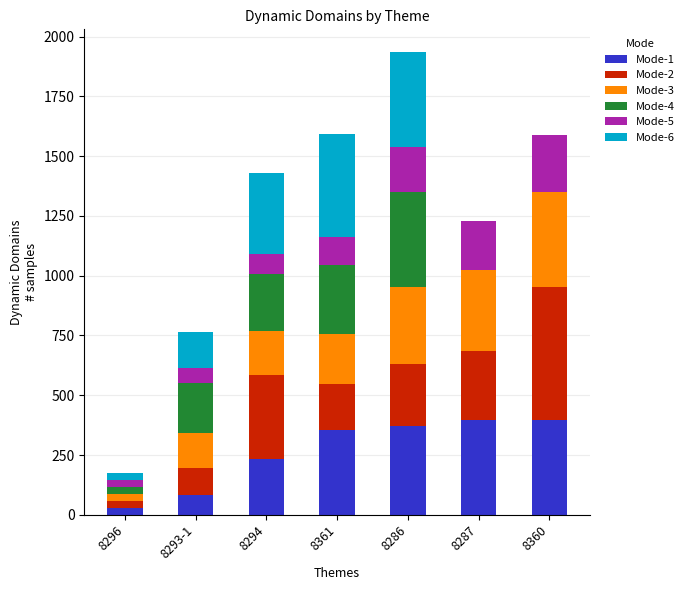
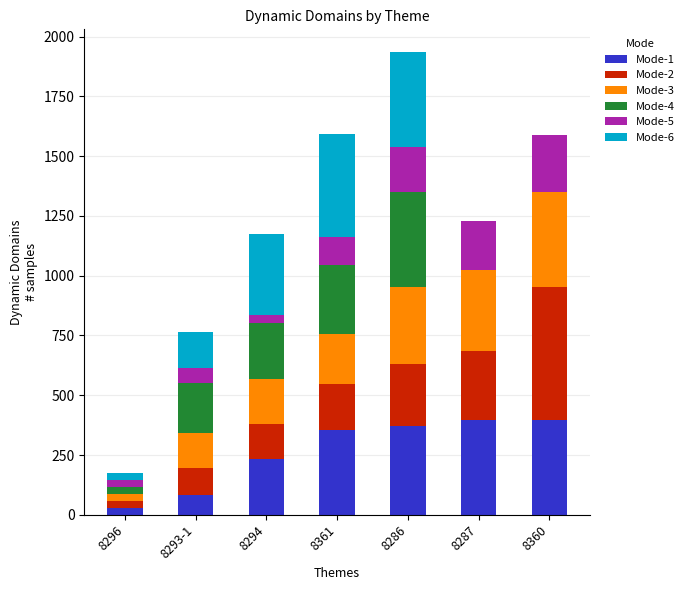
Mode-2, 8294: 350 -> 150
Mode-5, 8294: 80 -> 30
